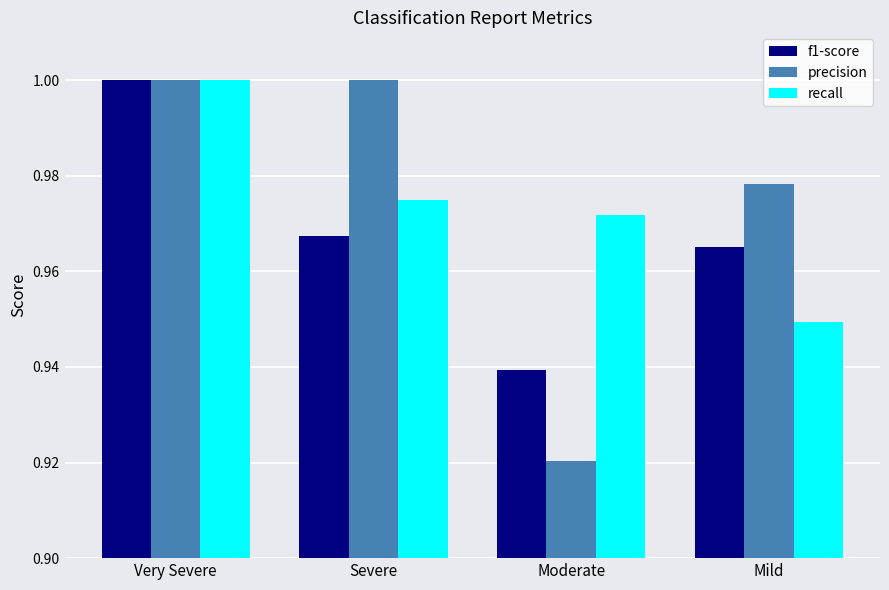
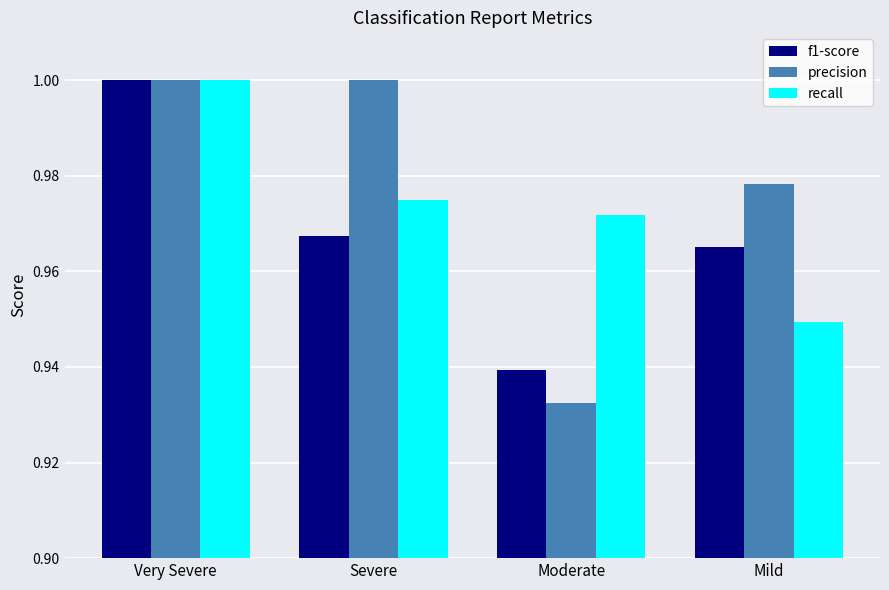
precision, Moderate: 0.920 -> 0.932
